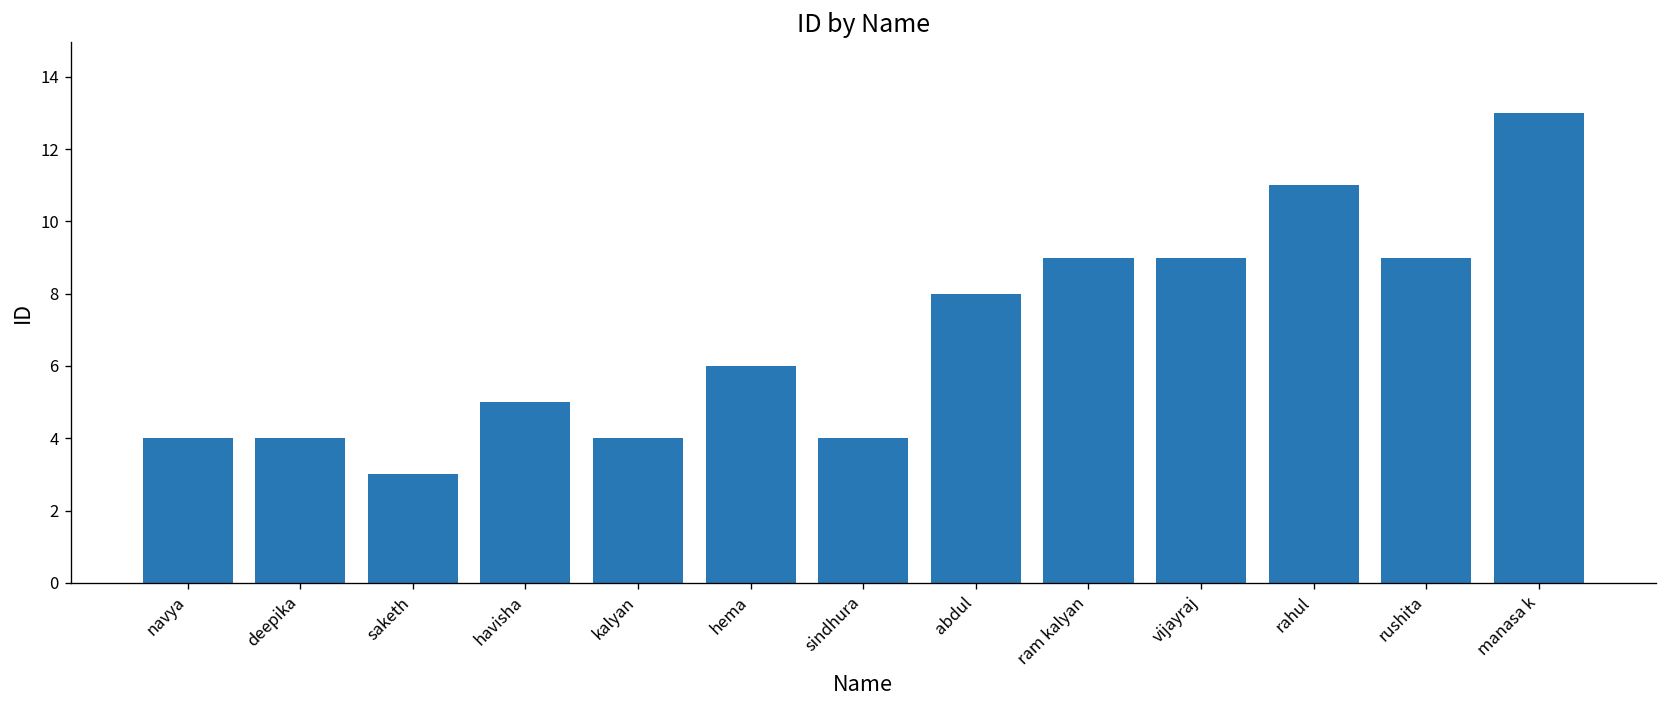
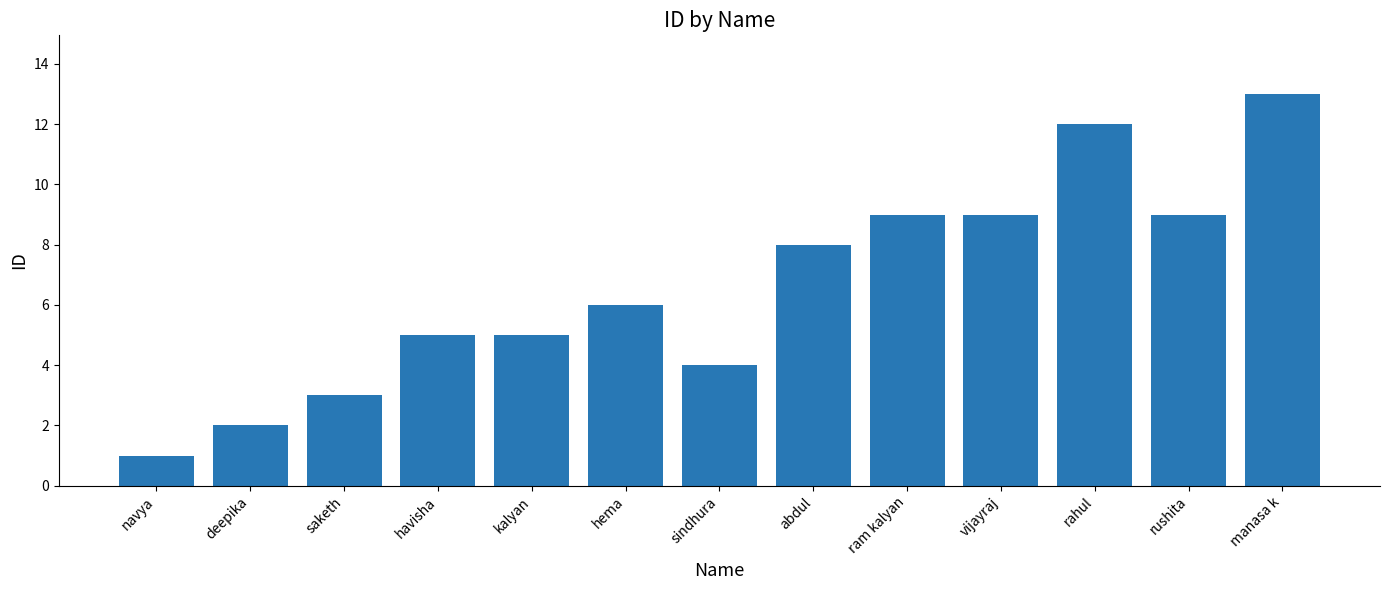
navya: 4 -> 1
deepika: 4 -> 2
kalyan: 4 -> 5
rahul: 11 -> 12
